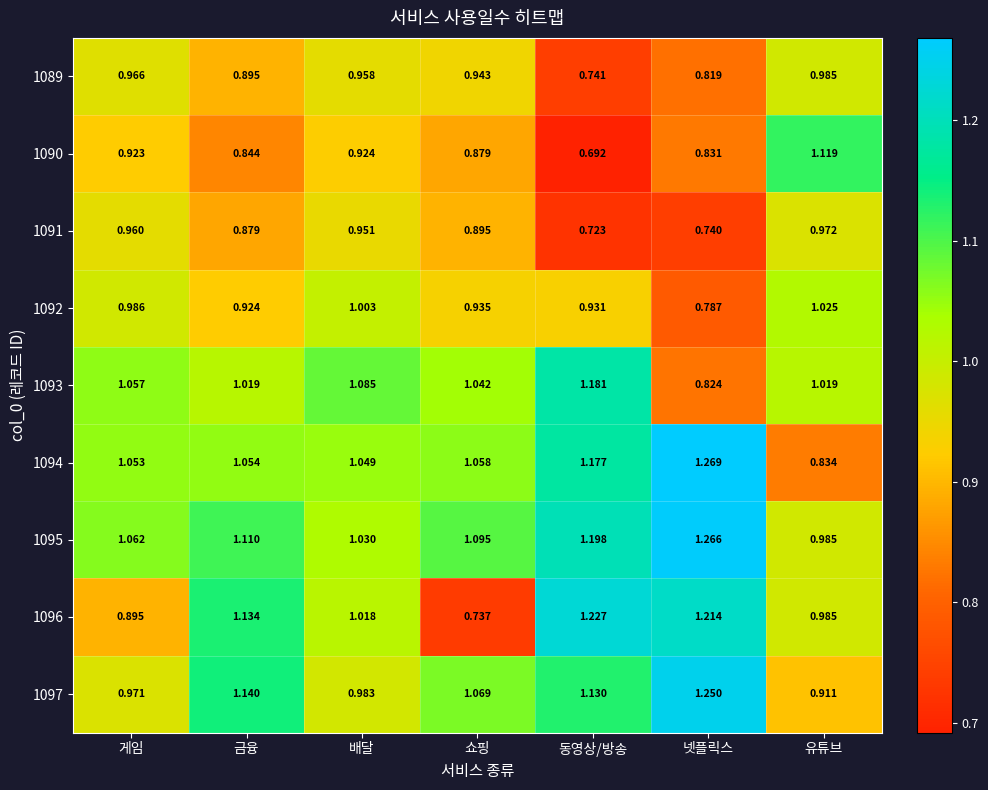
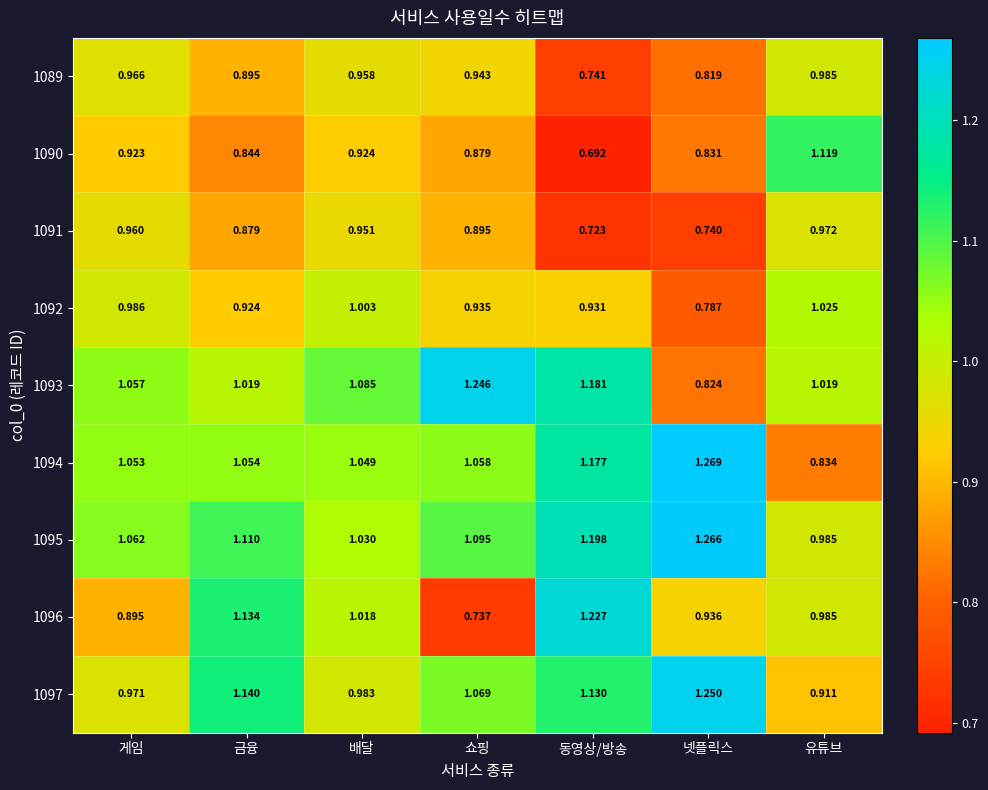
1093, 쇼핑: 1.042 -> 1.246
1096, 넷플릭스: 1.214 -> 0.936
